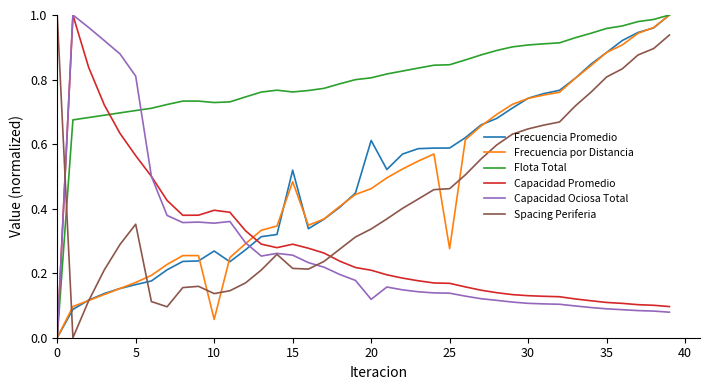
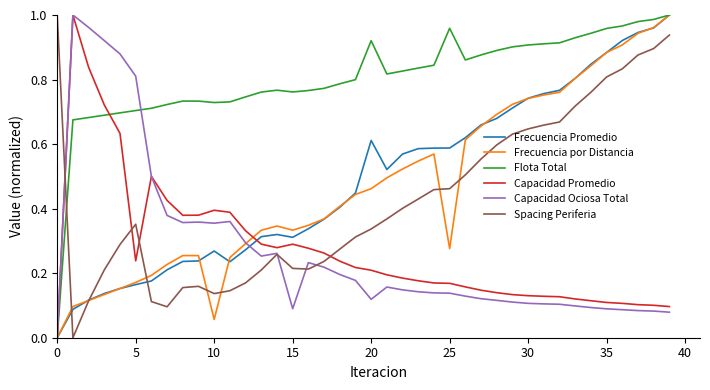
Capacidad Promedio, 5: 0.56 -> 0.24
Frecuencia Promedio, 15: 0.52 -> 0.31
Frecuencia por Distancia, 15: 0.48 -> 0.33
Capacidad Ociosa Total, 15: 0.26 -> 0.09
Flota Total, 20: 0.81 -> 0.92
Flota Total, 25: 0.85 -> 0.96
